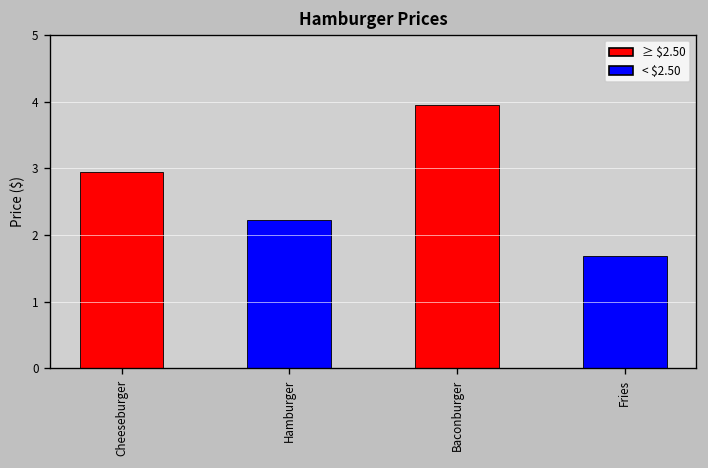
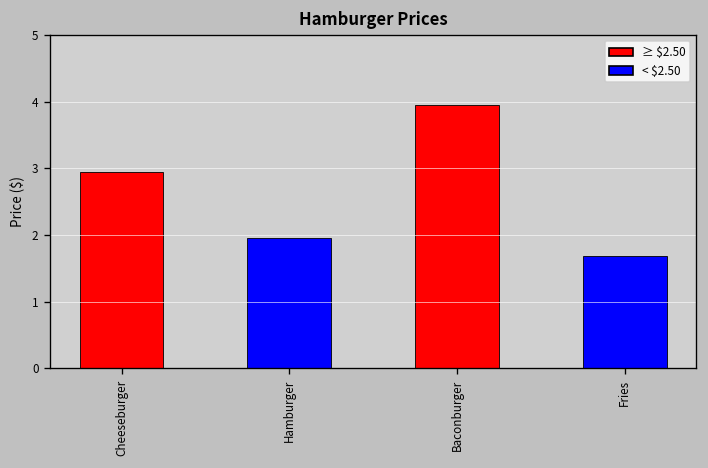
Hamburger: 2.2 -> 2.0
